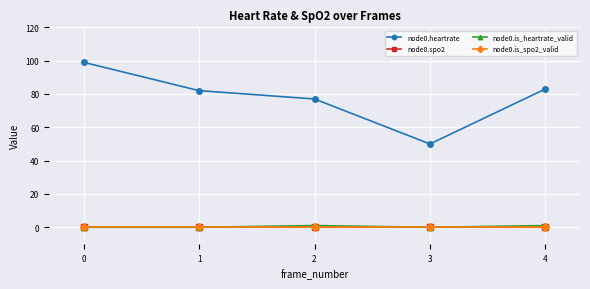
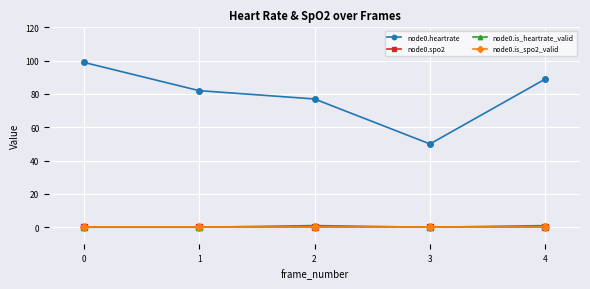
node0.heartrate, 4: 83 -> 89
